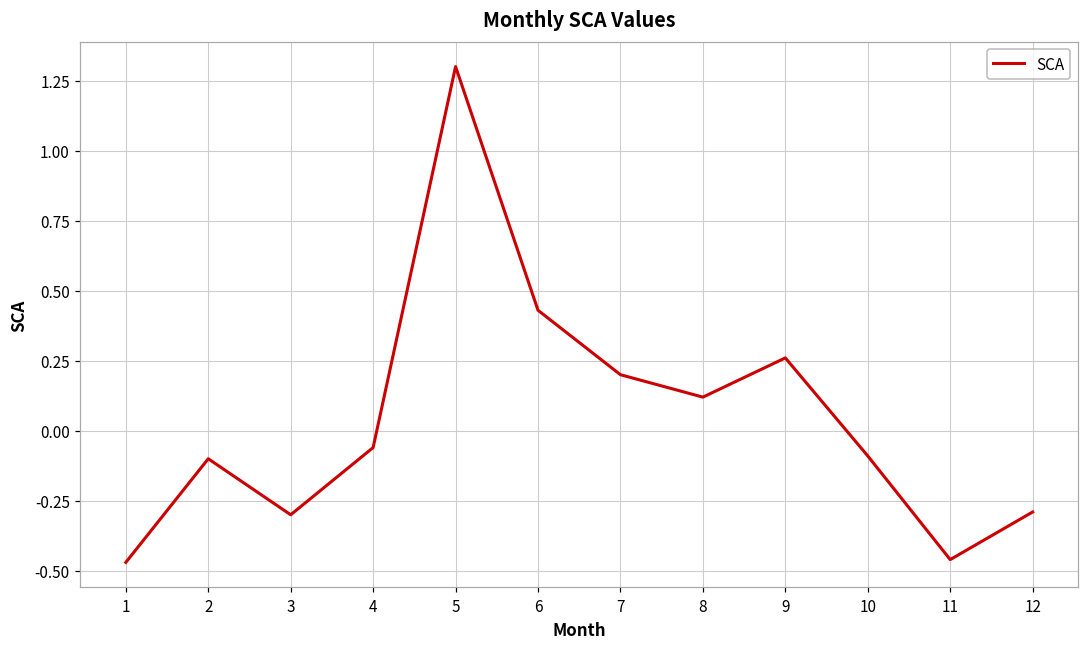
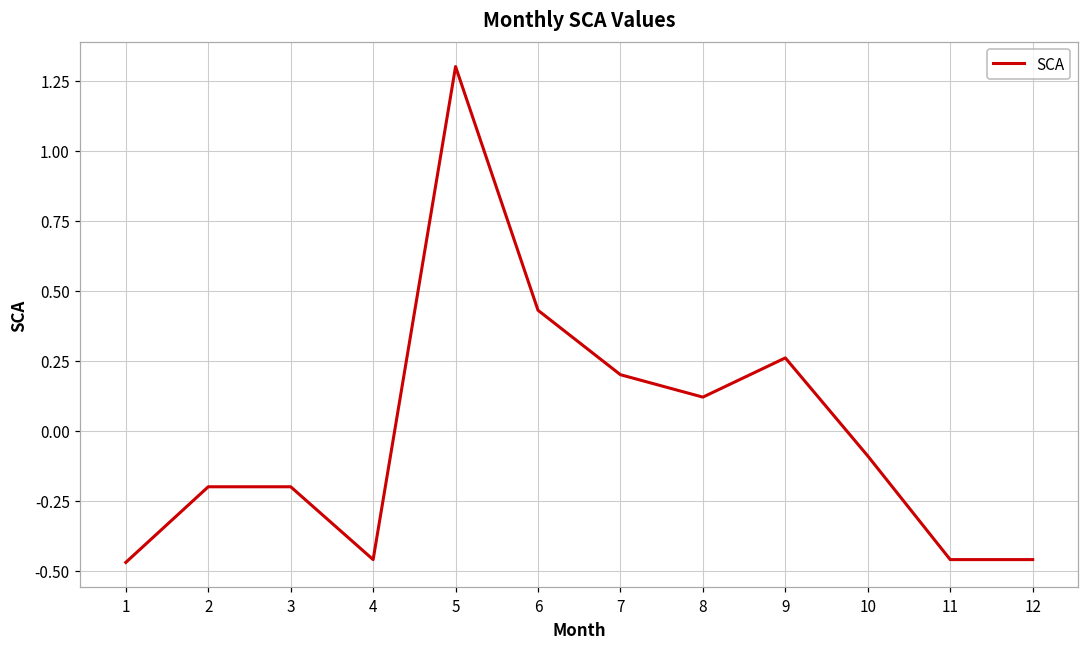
2: -0.1 -> -0.2
3: -0.3 -> -0.2
4: -0.06 -> -0.46
12: -0.29 -> -0.46
